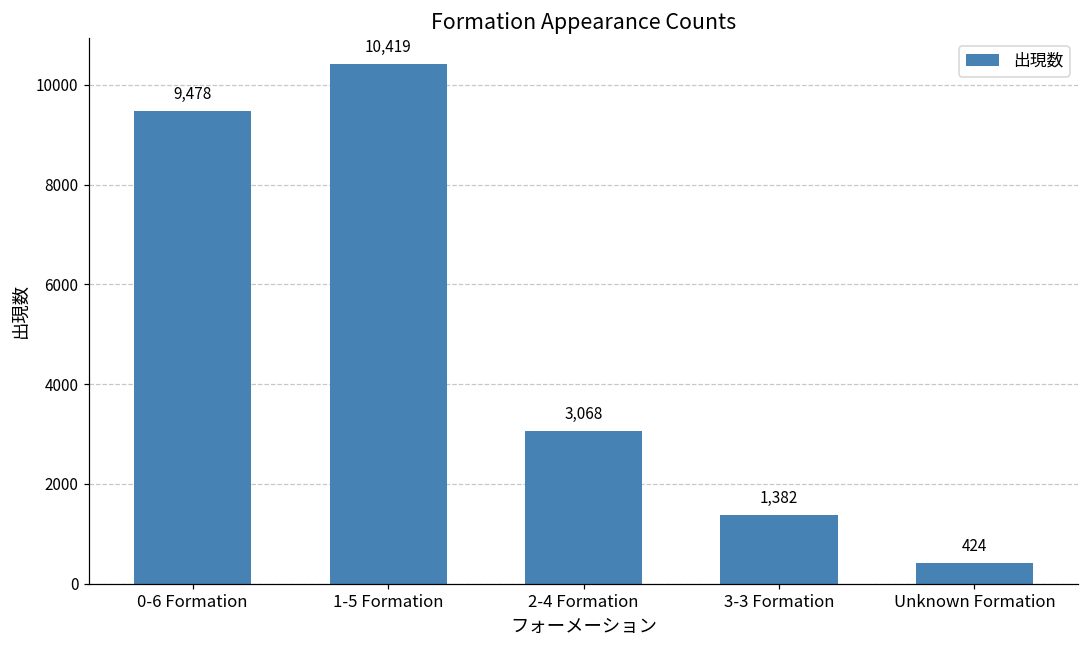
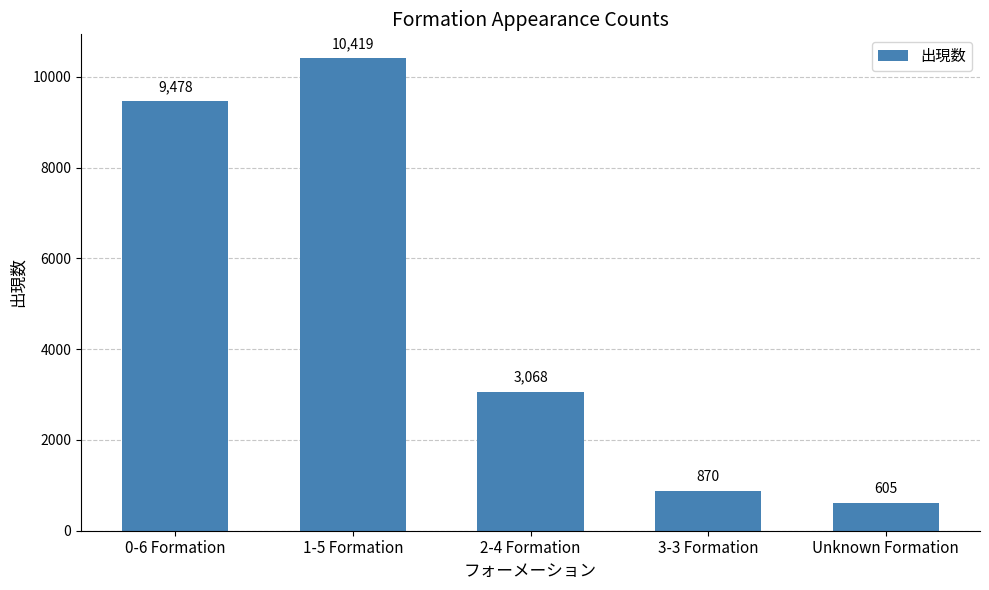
3-3 Formation: 1,382 -> 870
Unknown Formation: 424 -> 605
